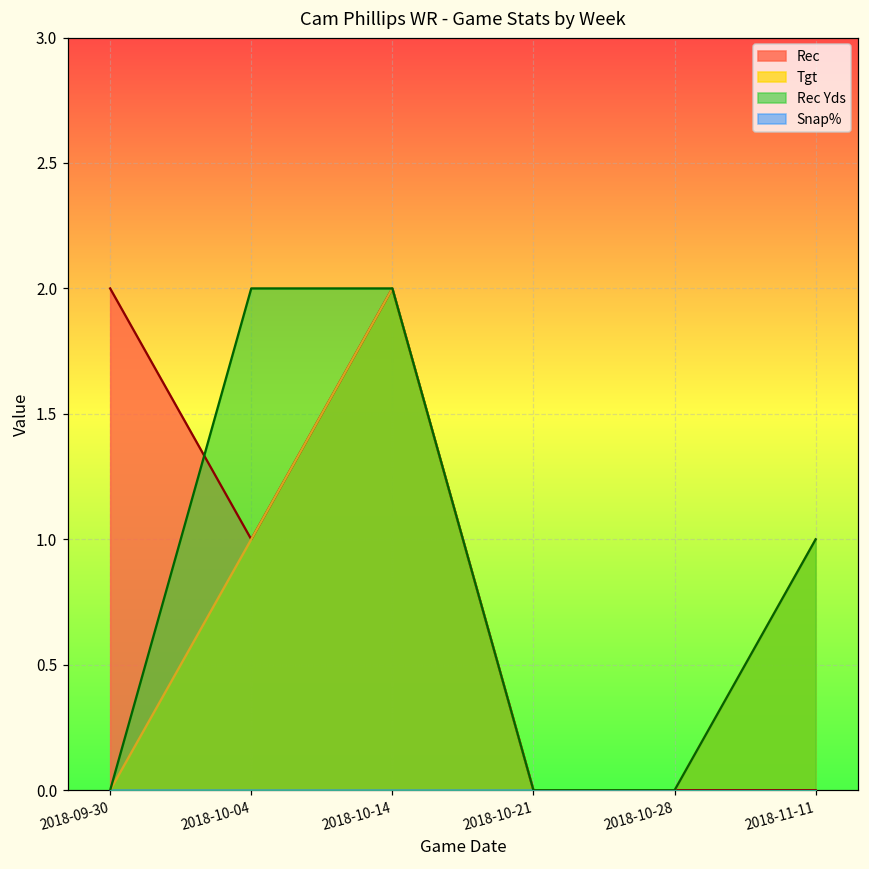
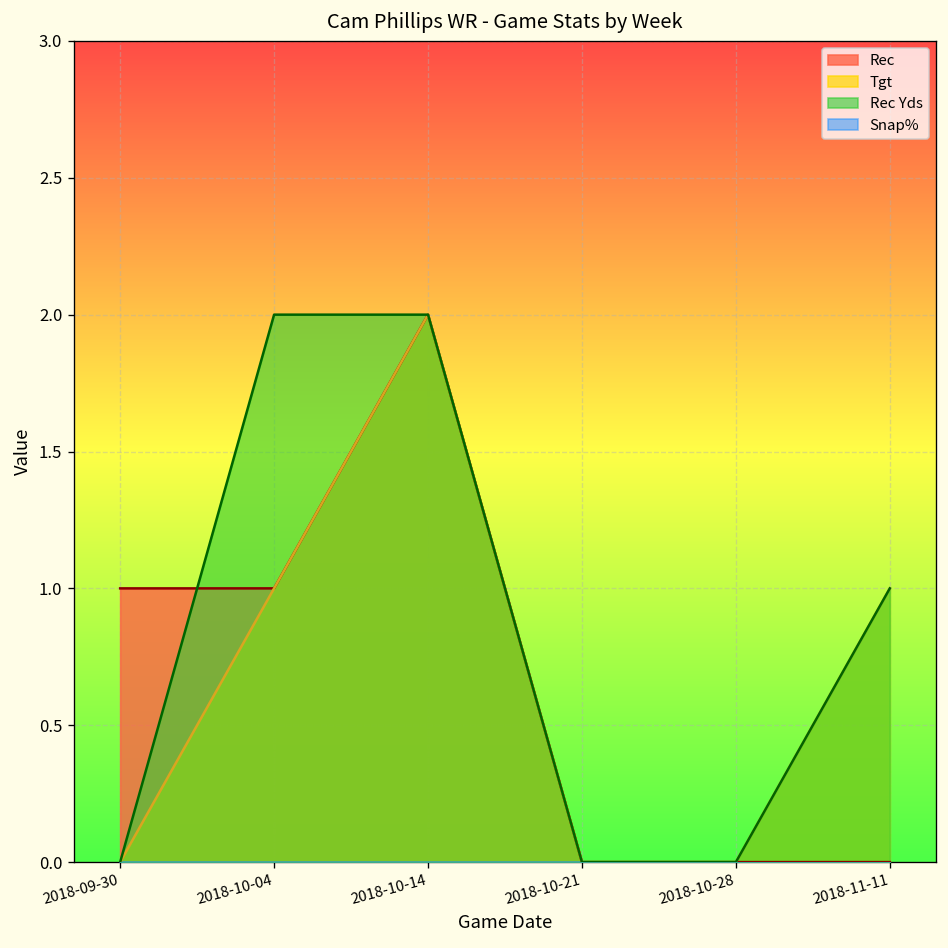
Rec, 2018-09-30: 2 -> 1
